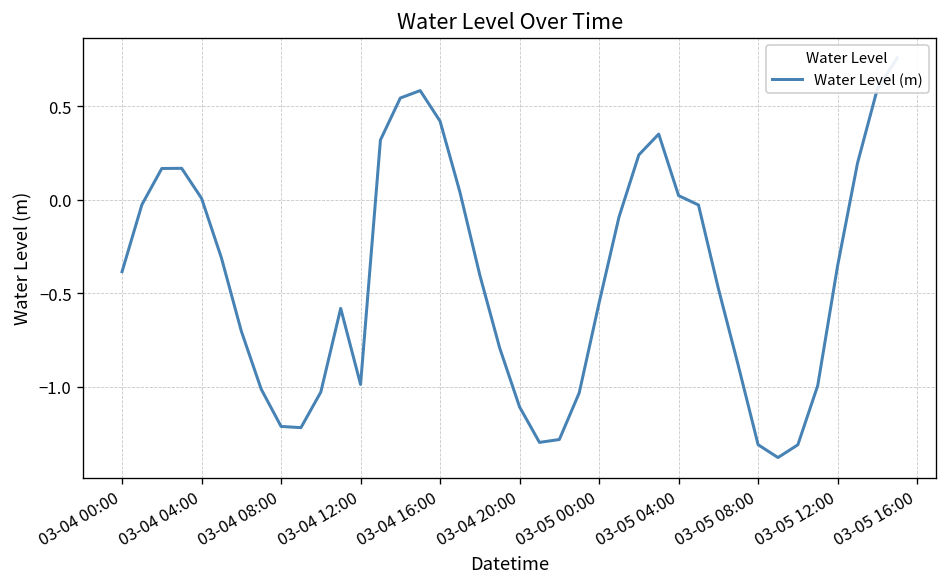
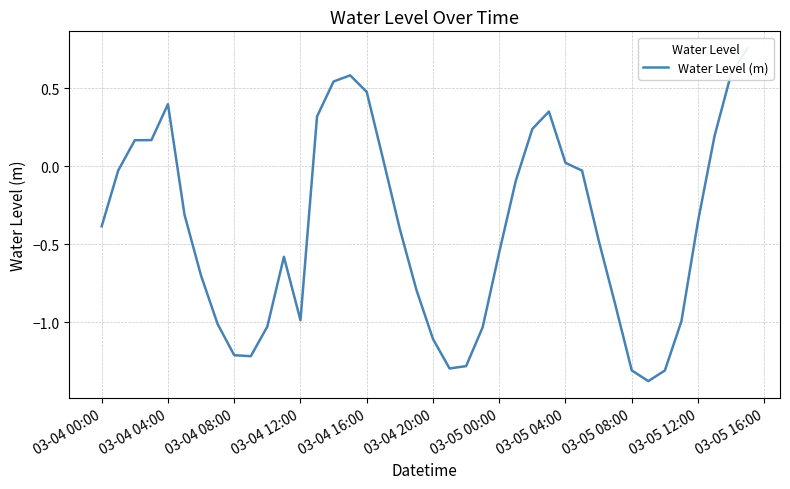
03-04 04:00: 0.01 -> 0.40
03-04 16:00: 0.42 -> 0.48
